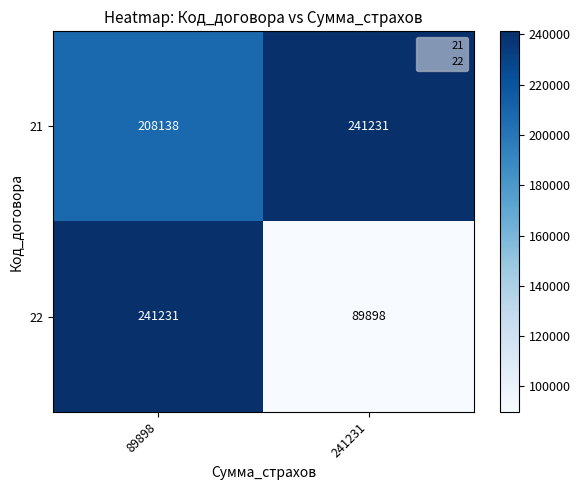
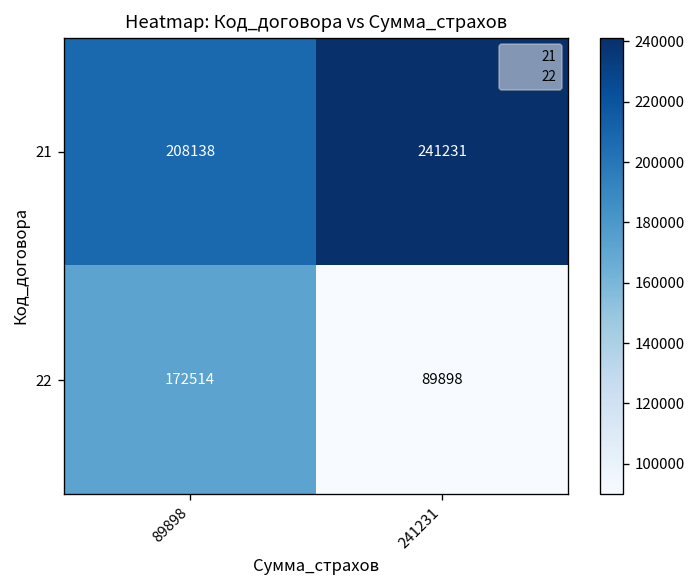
22, 89898: 241231 -> 172514
